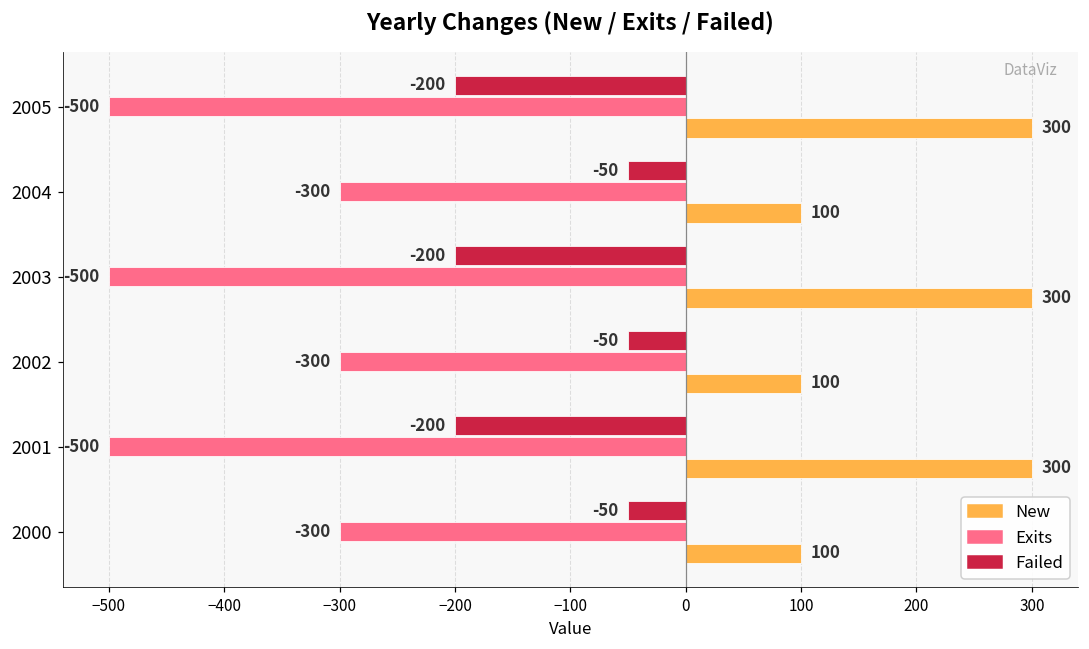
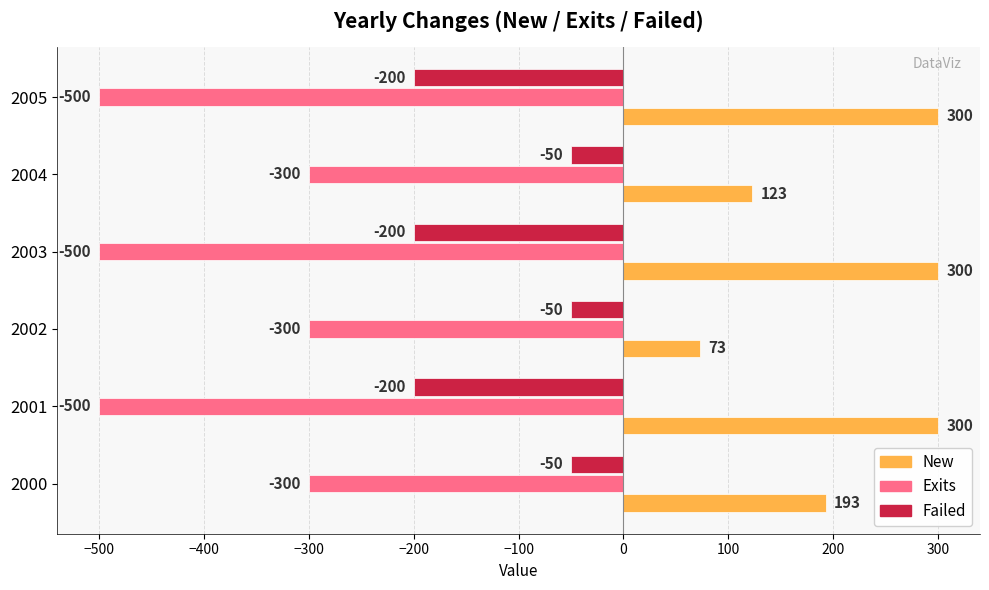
New, 2004: 100 -> 123
New, 2002: 100 -> 73
New, 2000: 100 -> 193
